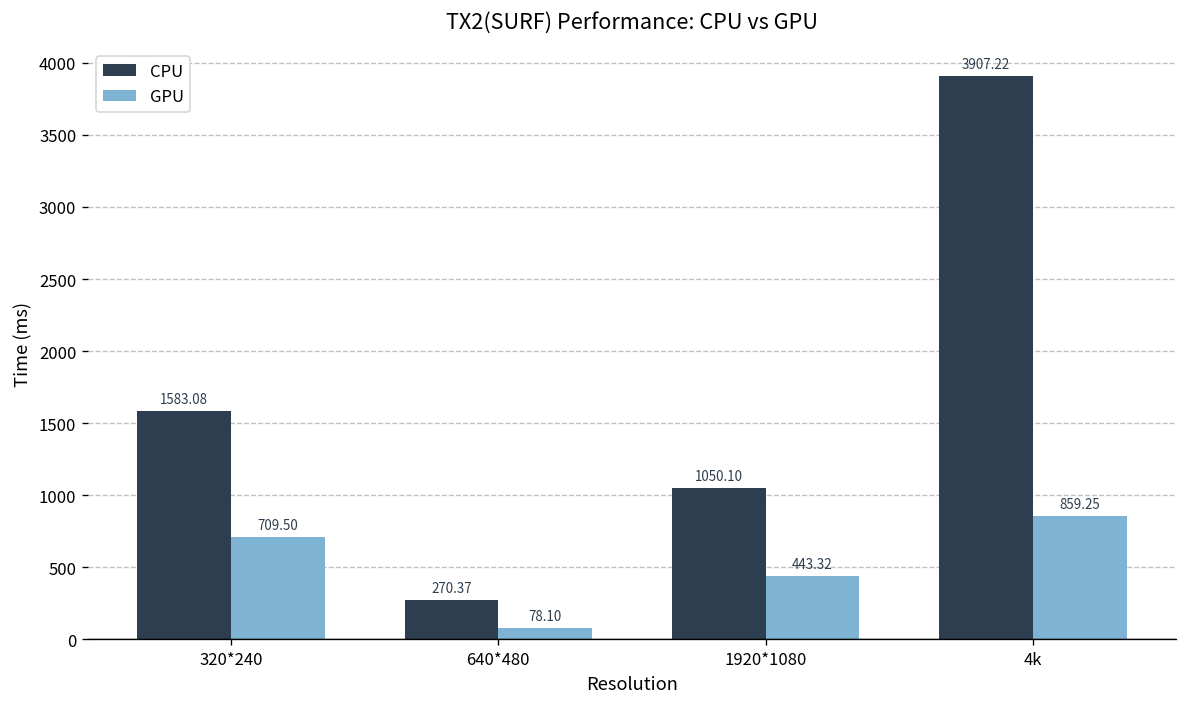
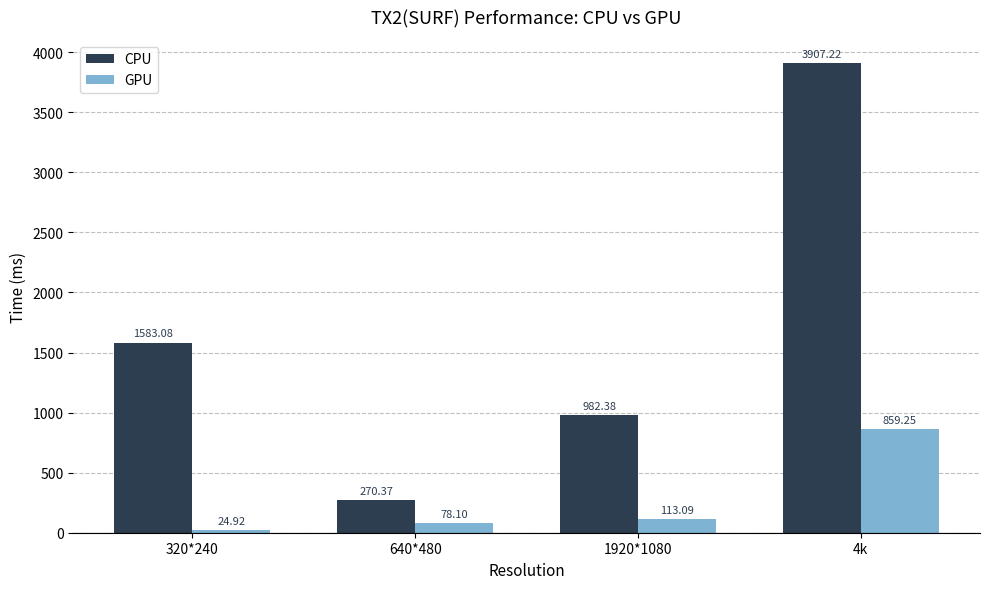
GPU, 320*240: 709.50 -> 24.92
CPU, 1920*1080: 1050.10 -> 982.38
GPU, 1920*1080: 443.32 -> 113.09
